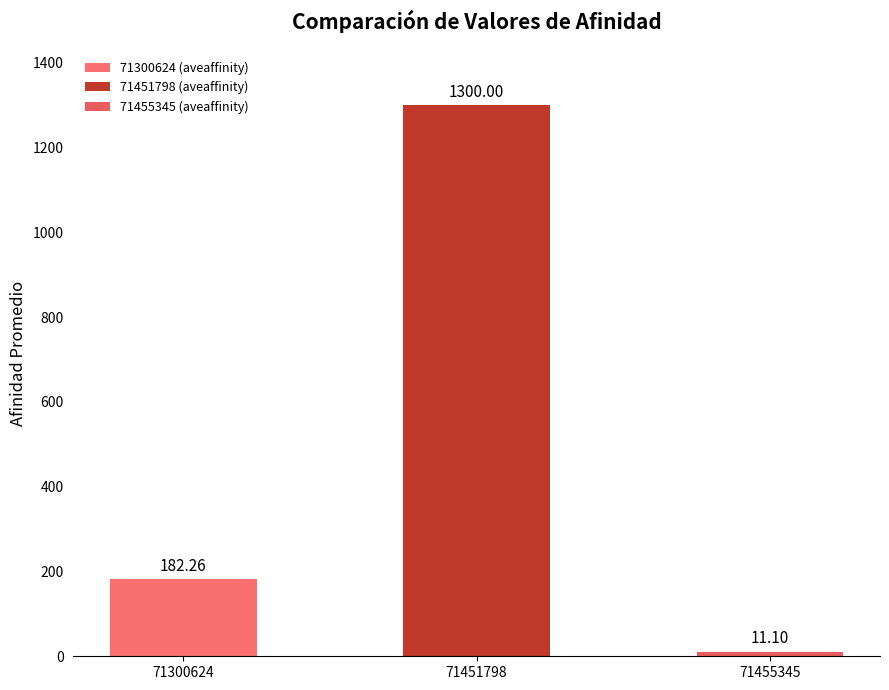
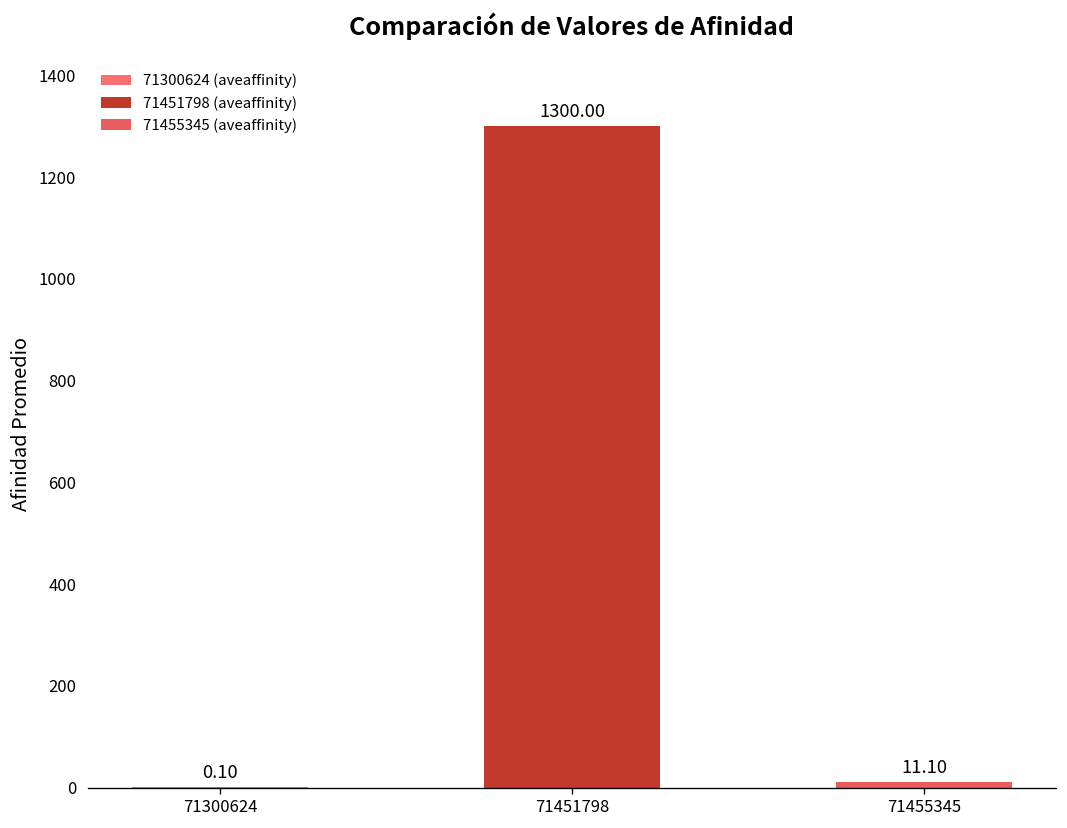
71300624: 182.26 -> 0.10
